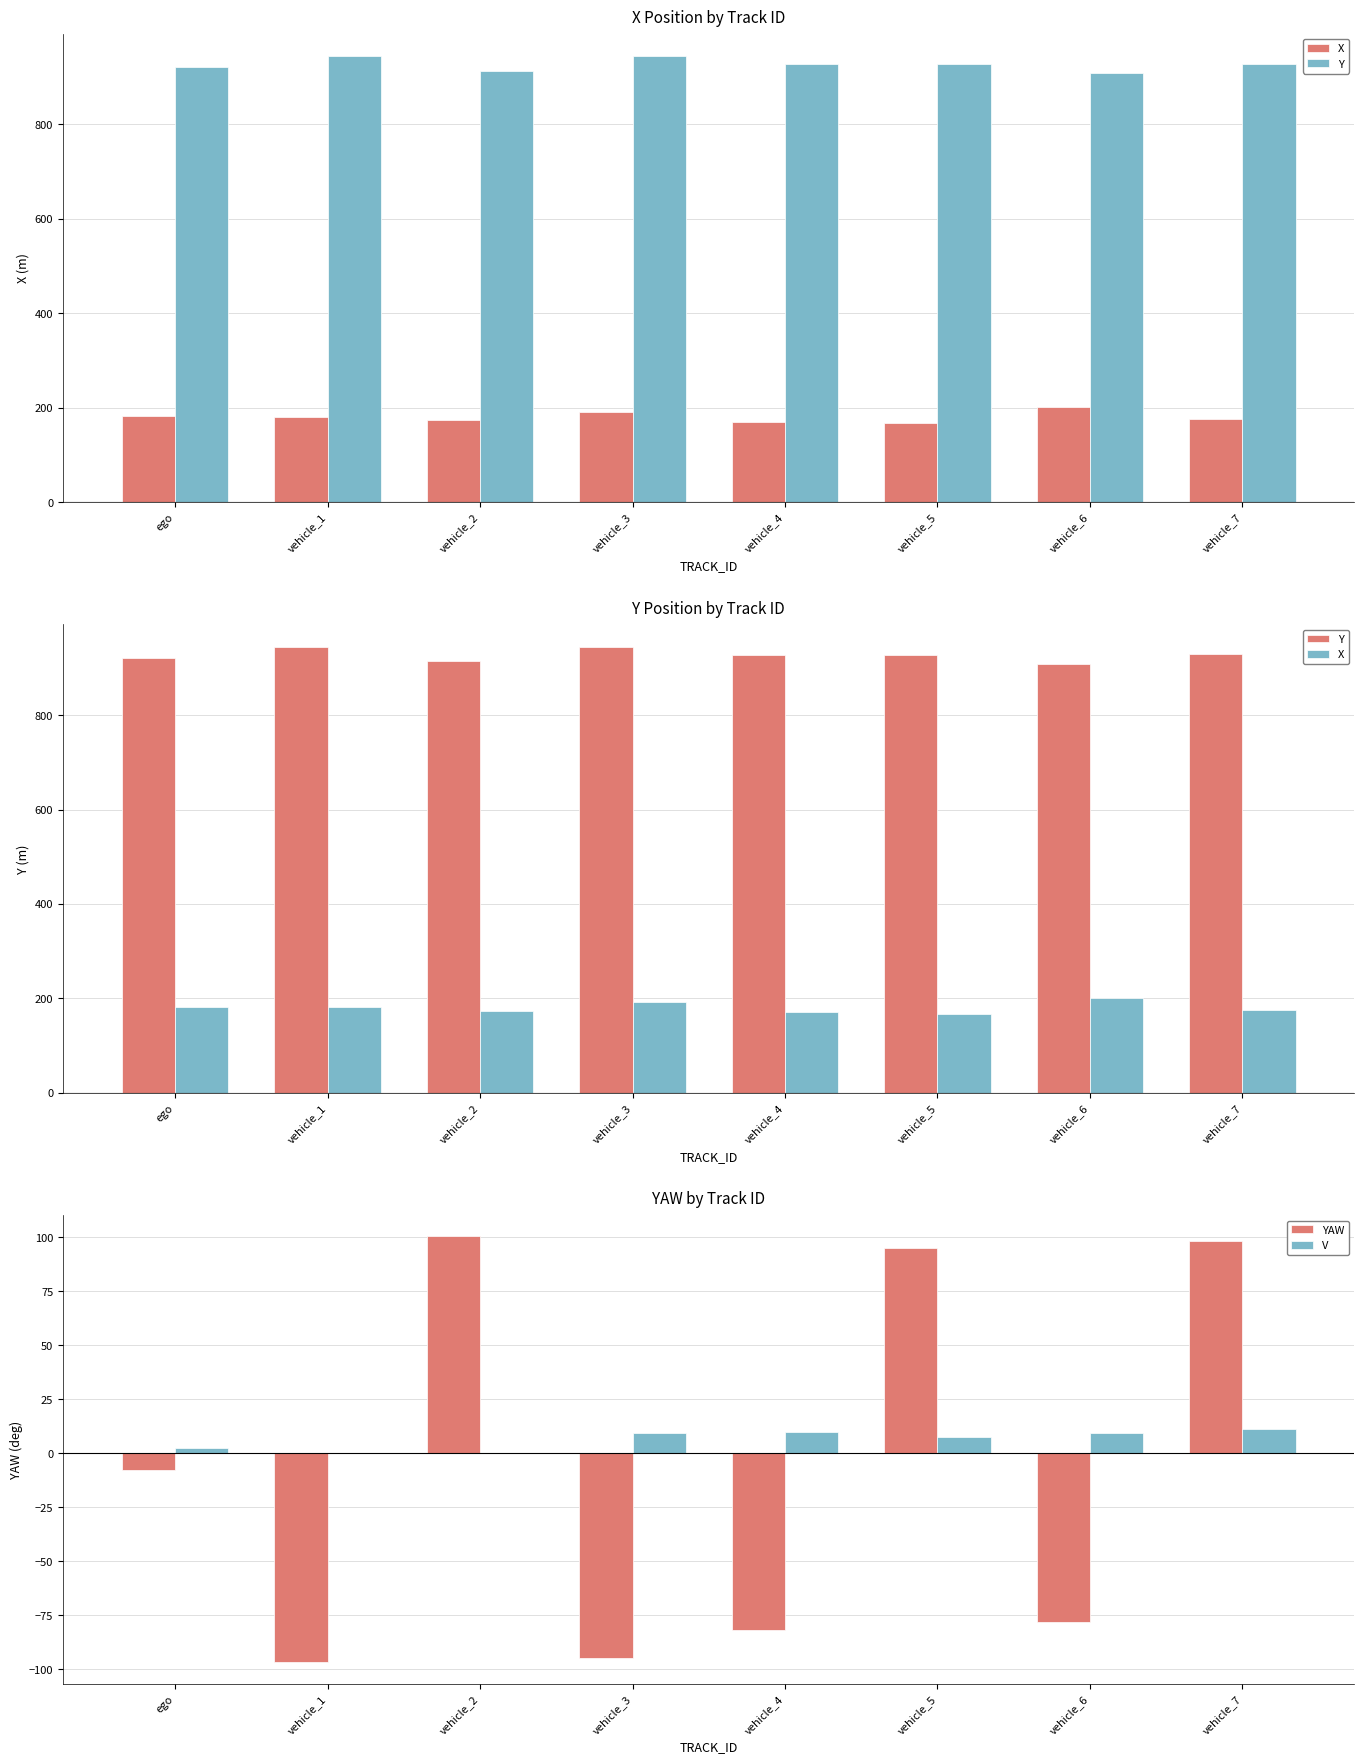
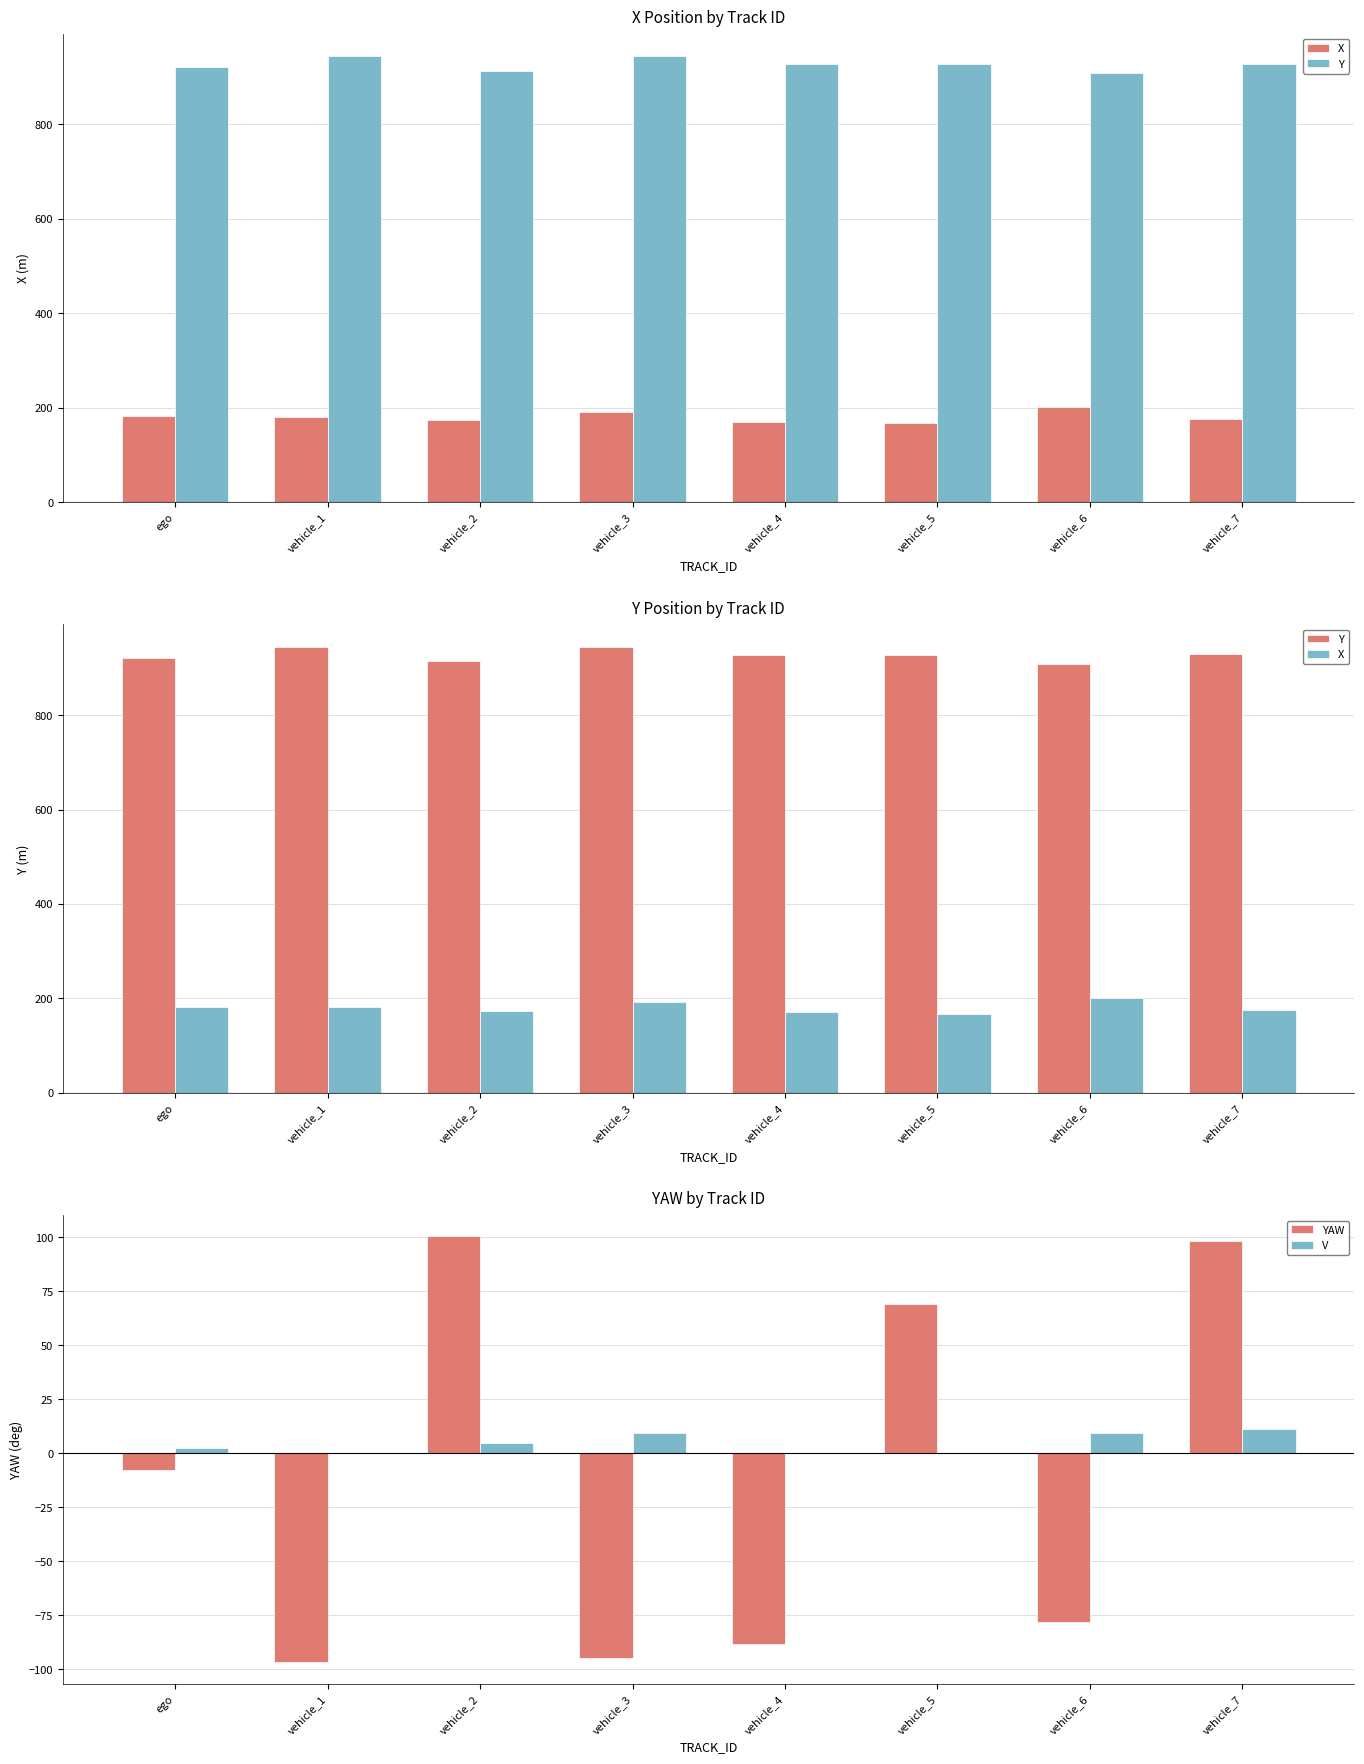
YAW by Track ID, V, vehicle_2: 0 -> 5
YAW by Track ID, YAW, vehicle_4: -82 -> -88
YAW by Track ID, V, vehicle_4: 10 -> 0
YAW by Track ID, YAW, vehicle_5: 95 -> 69
YAW by Track ID, V, vehicle_5: 7 -> 0
